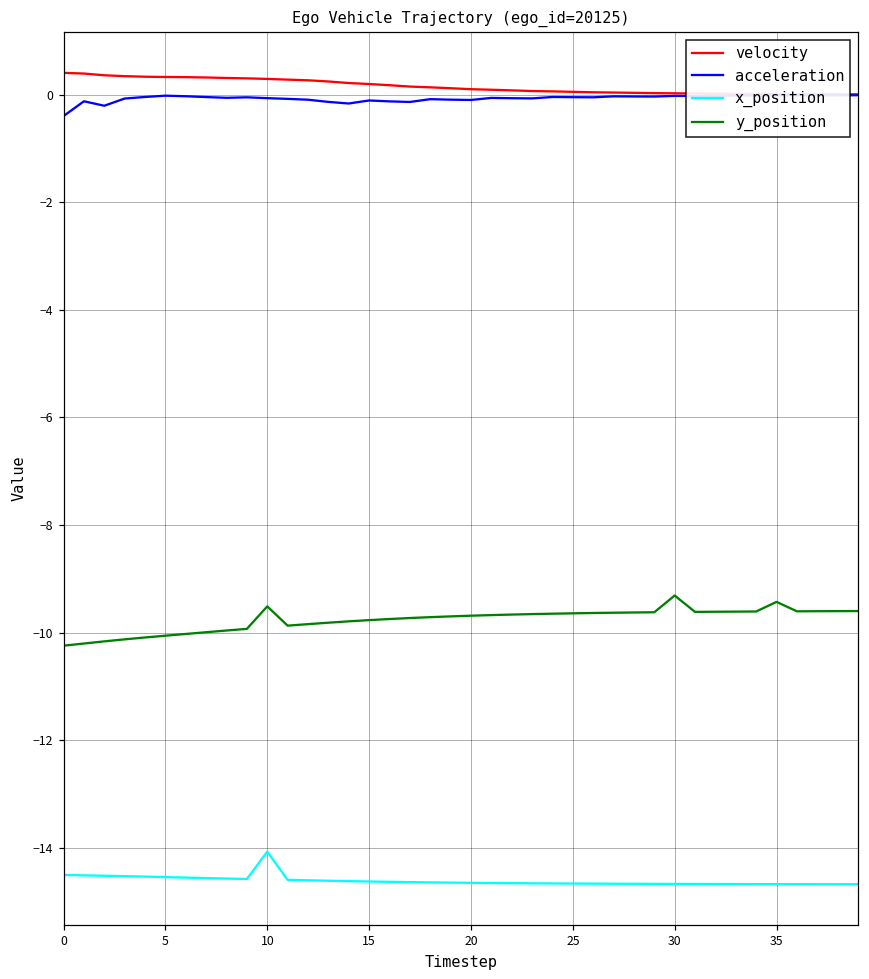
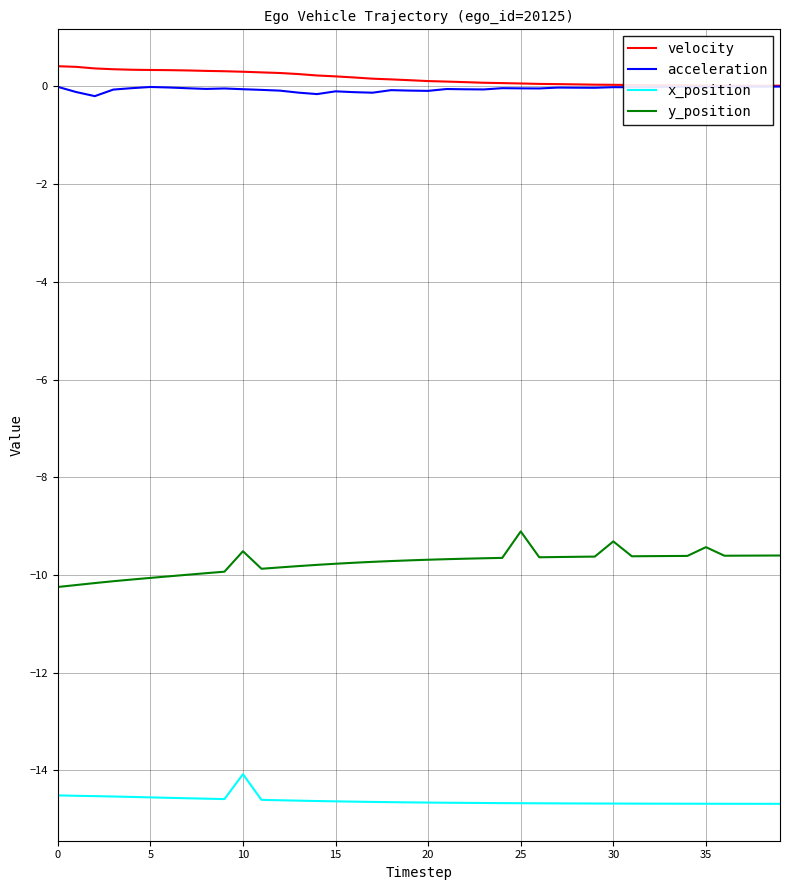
acceleration, 0: -0.4 -> 0.0
y_position, 25: -9.6 -> -9.1
